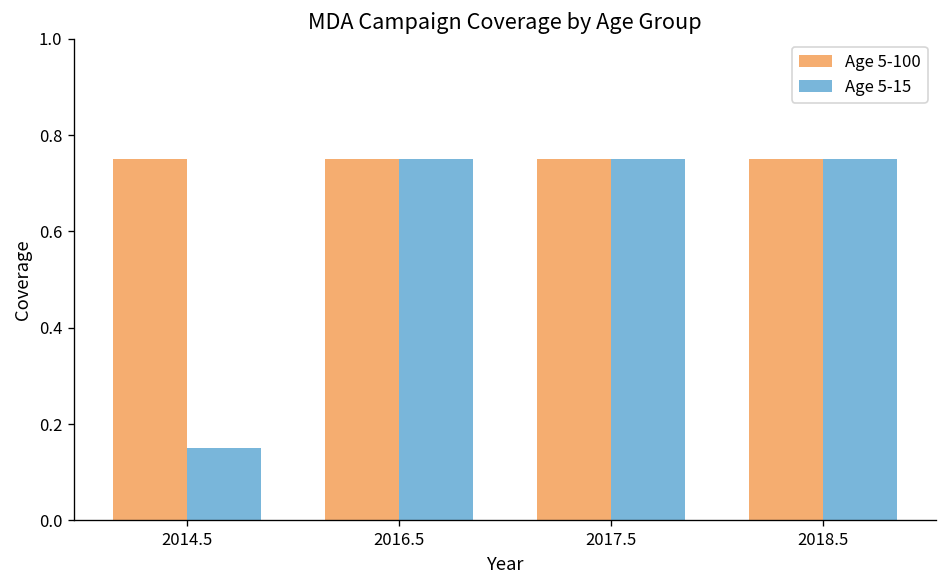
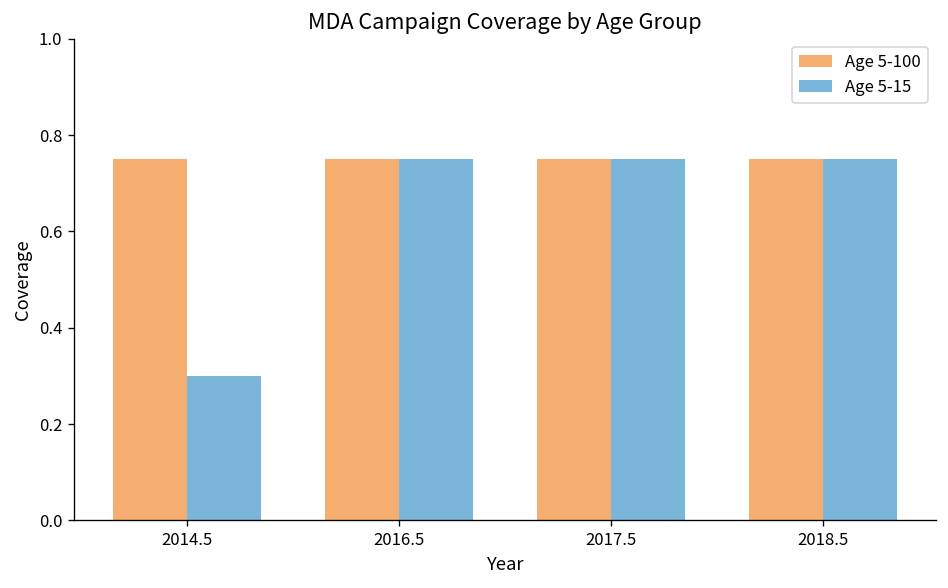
Age 5-15, 2014.5: 0.15 -> 0.30
